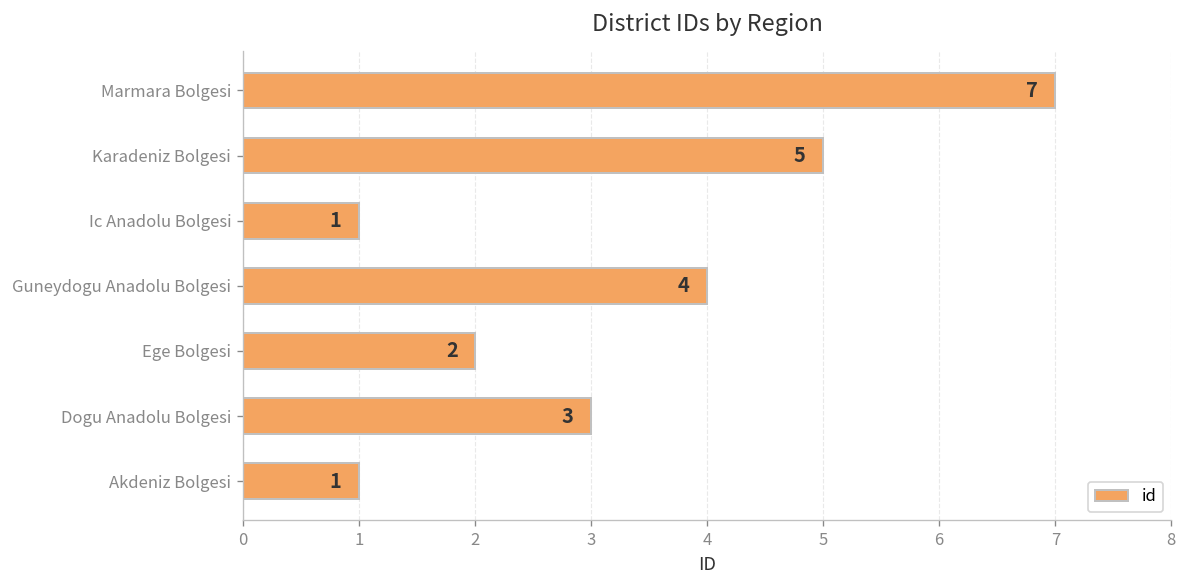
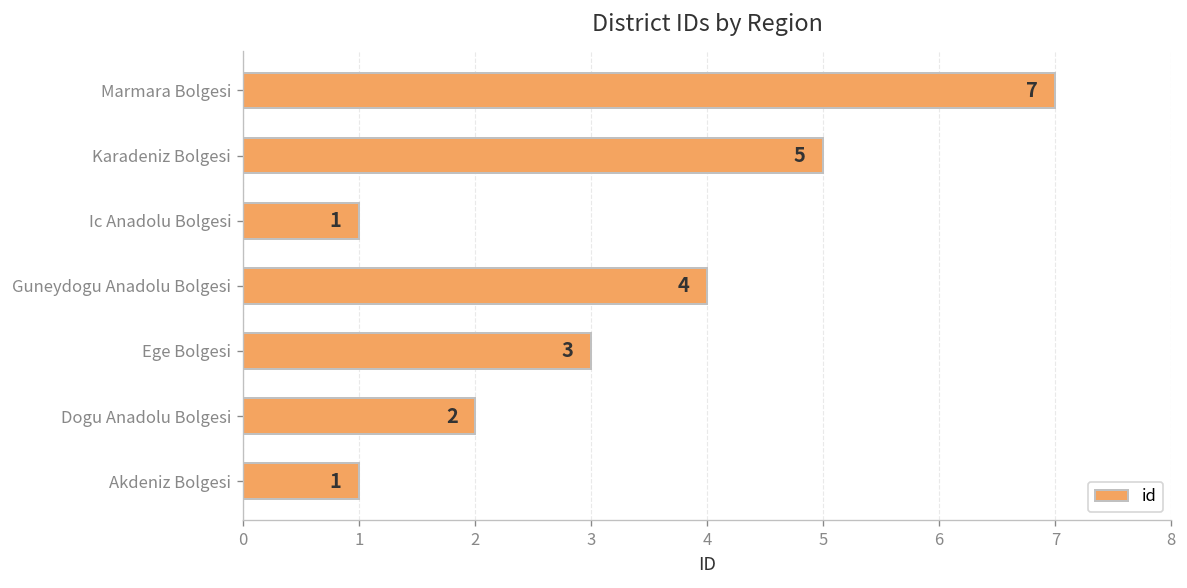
Ege Bolgesi: 2 -> 3
Dogu Anadolu Bolgesi: 3 -> 2
